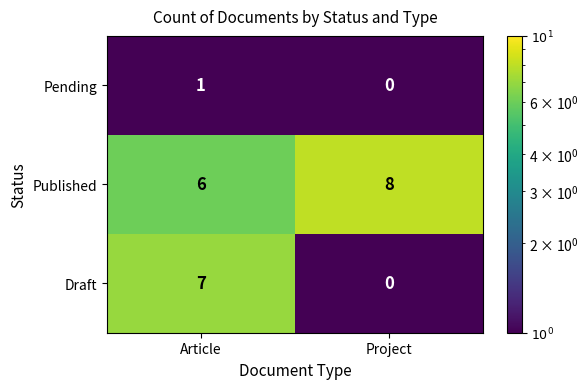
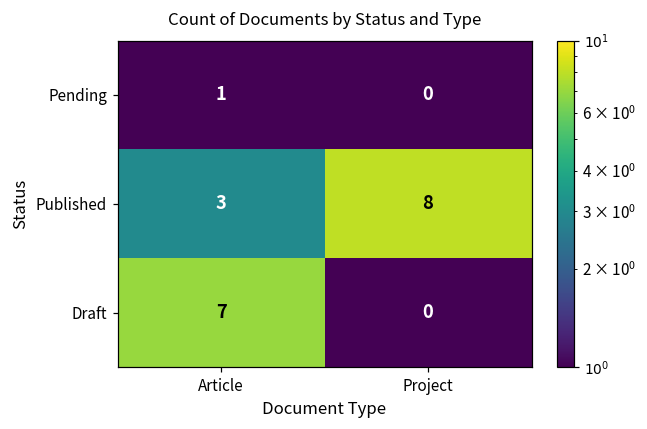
Published, Article: 6 -> 3
